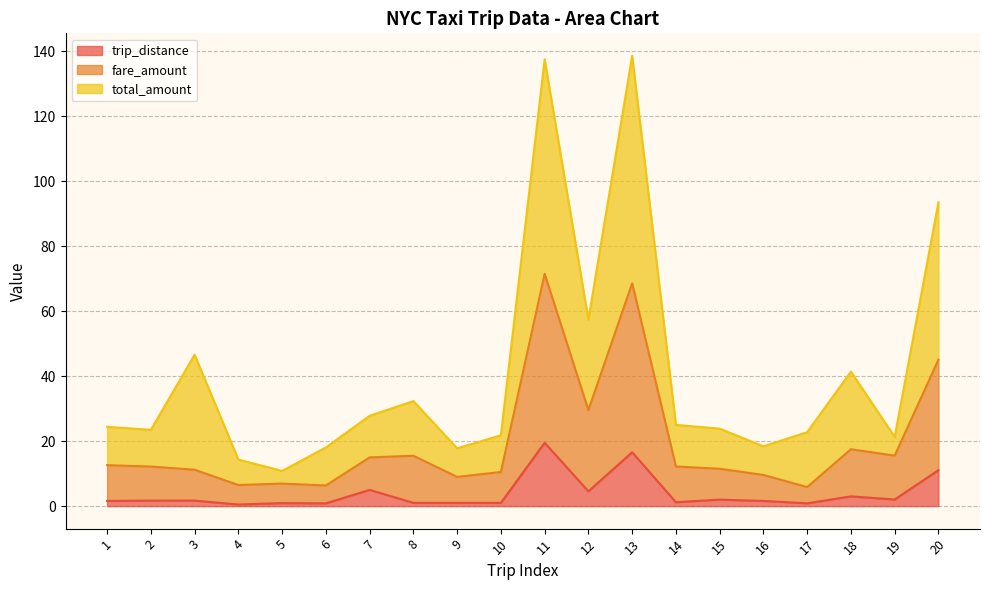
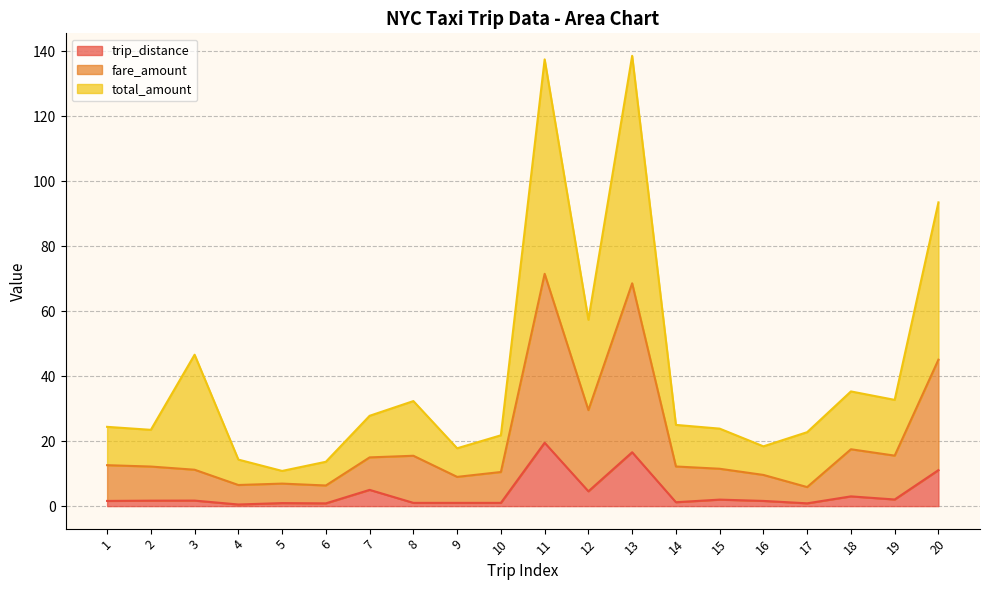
total_amount, 6: 12 -> 7
total_amount, 18: 24 -> 18
total_amount, 19: 6 -> 17
